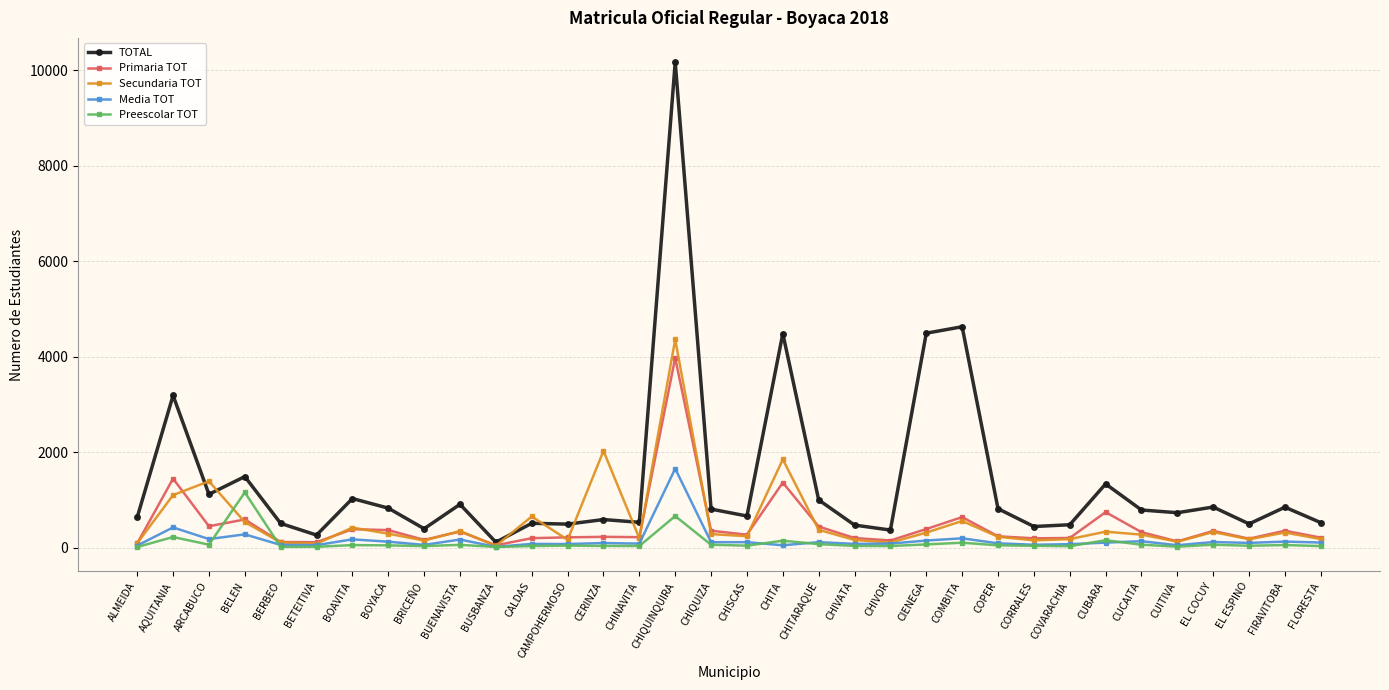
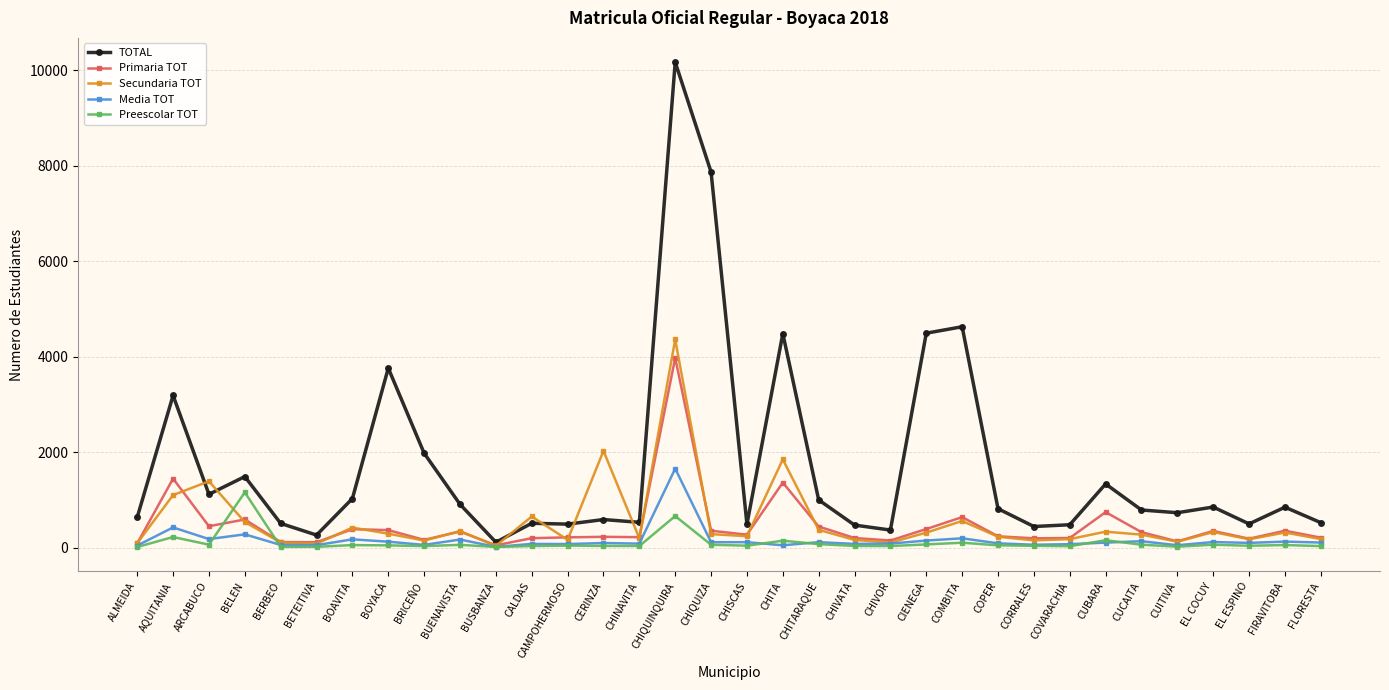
TOTAL, BOYACA: 800 -> 3800
TOTAL, BRICEÑO: 400 -> 2000
TOTAL, CHIQUIZA: 800 -> 7900
TOTAL, CHISCAS: 700 -> 500
